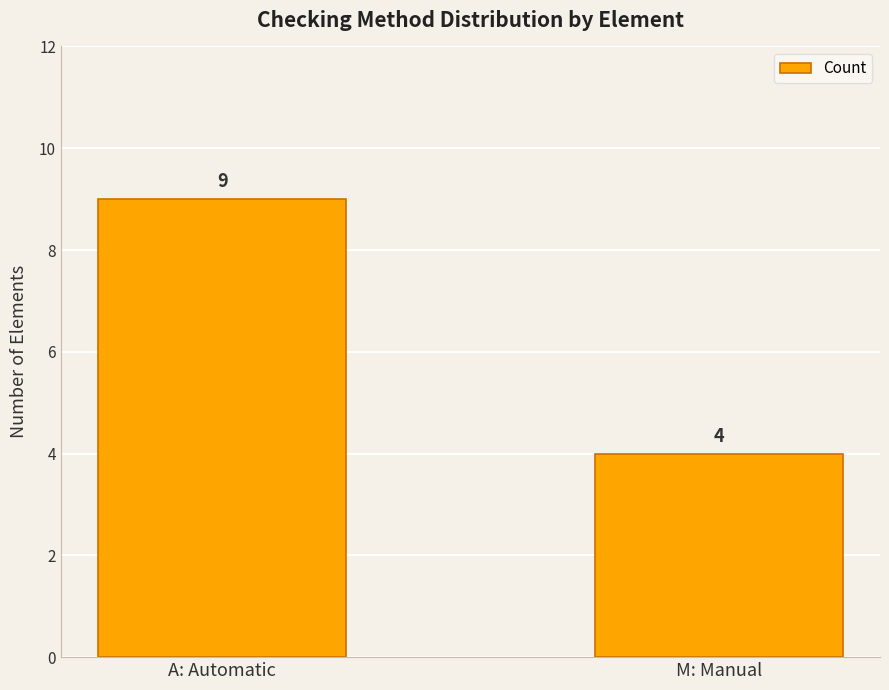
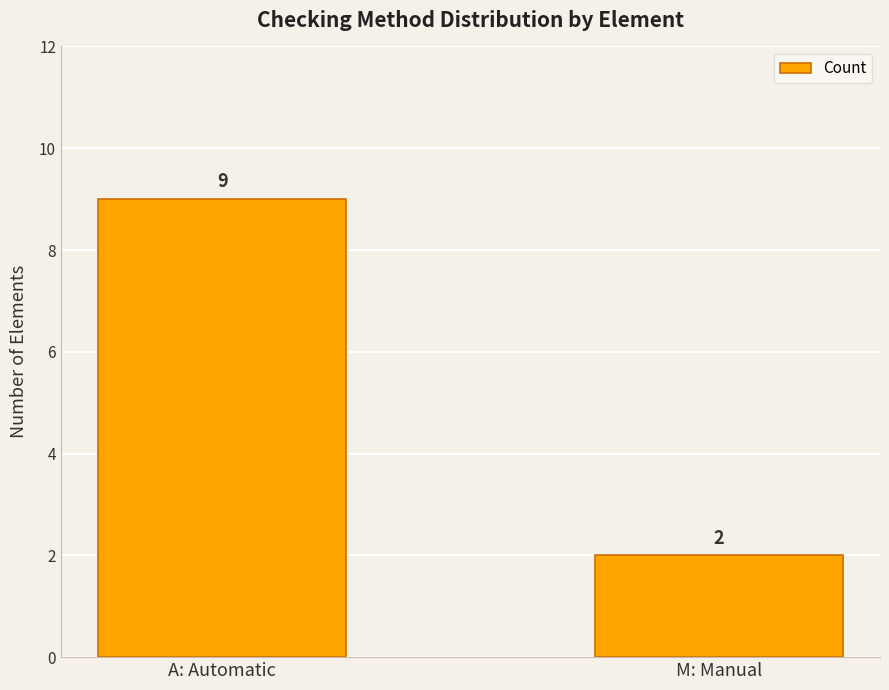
M: Manual: 4 -> 2
